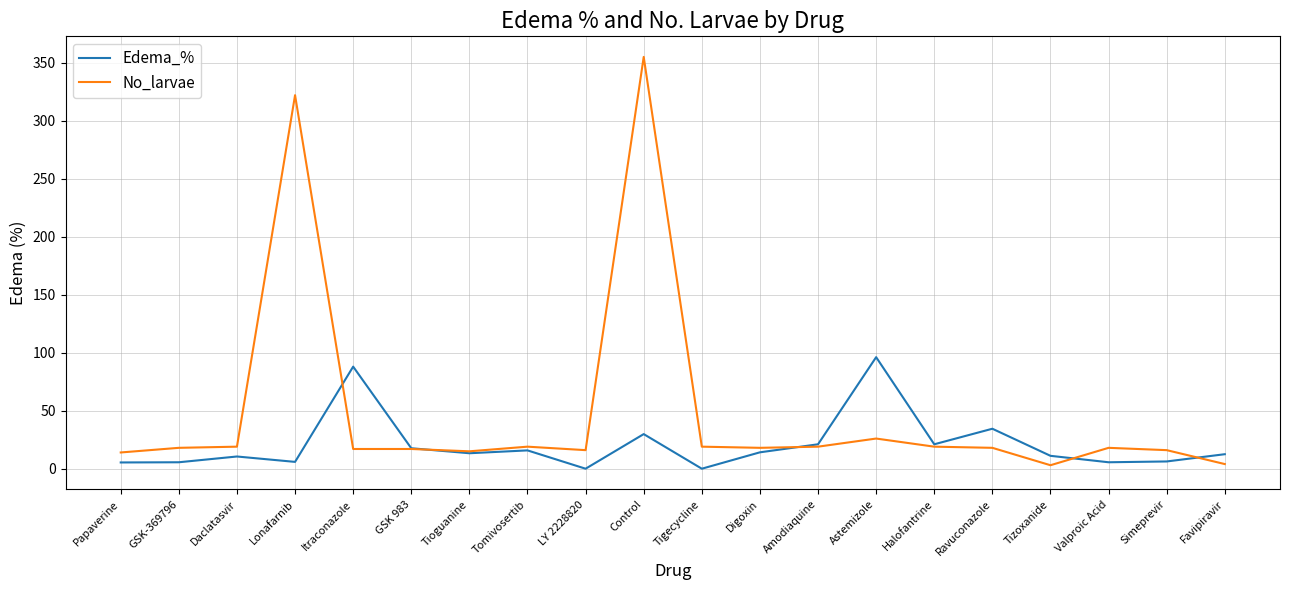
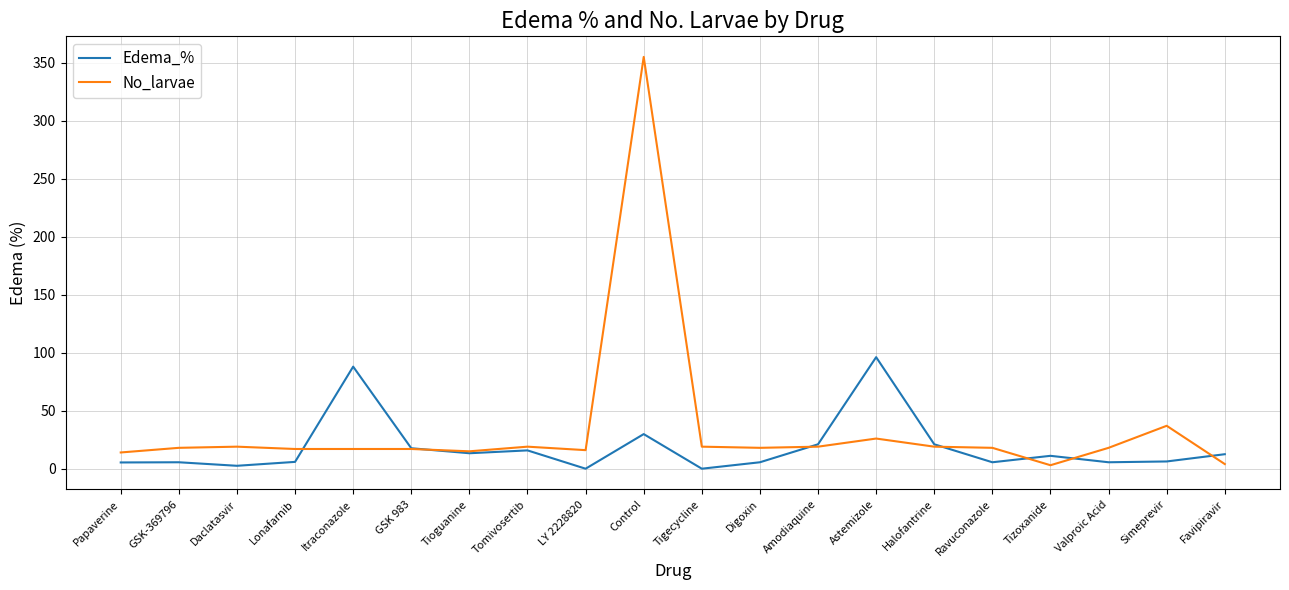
Edema_%, Daclatasvir: 11 -> 3
No_larvae, Lonafarnib: 322 -> 17
Edema_%, Digoxin: 14 -> 6
Edema_%, Ravuconazole: 34 -> 6
No_larvae, Simeprevir: 16 -> 37
